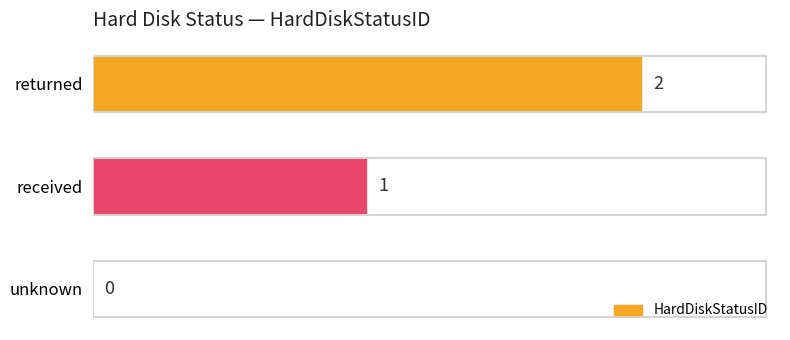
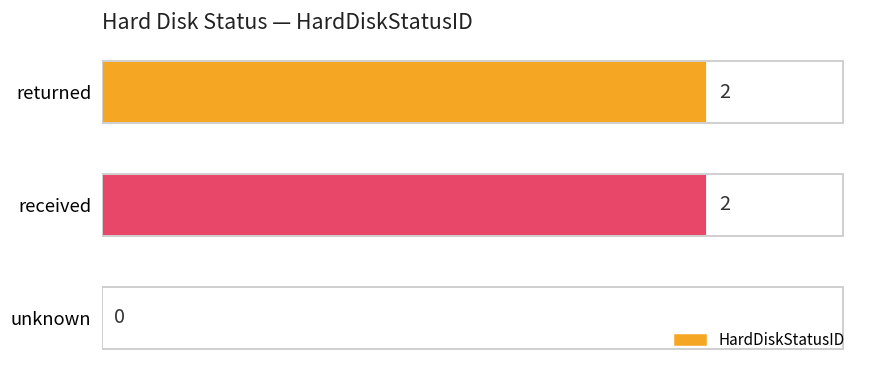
received: 1 -> 2
